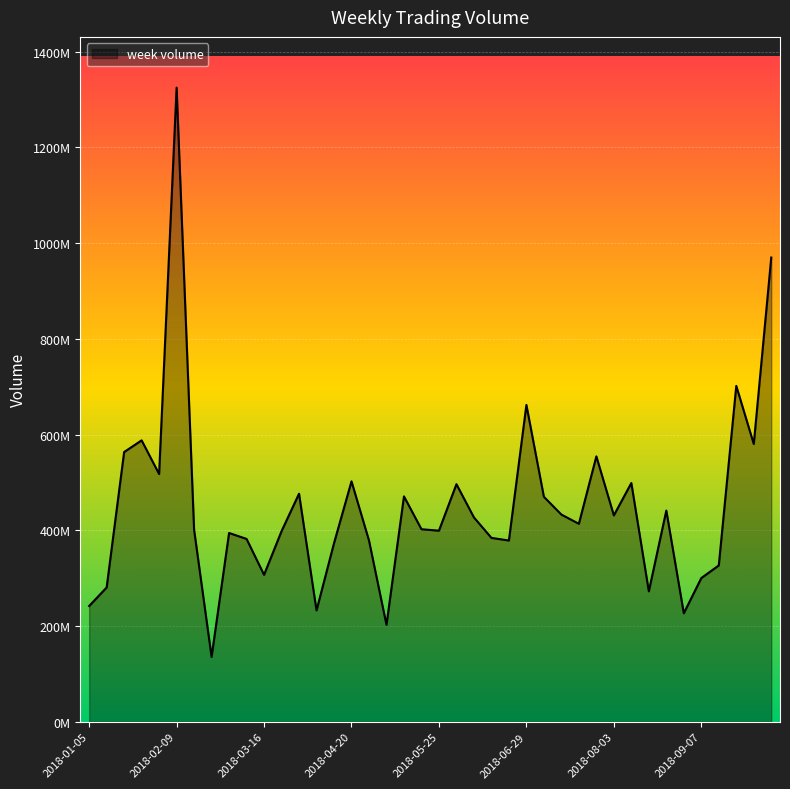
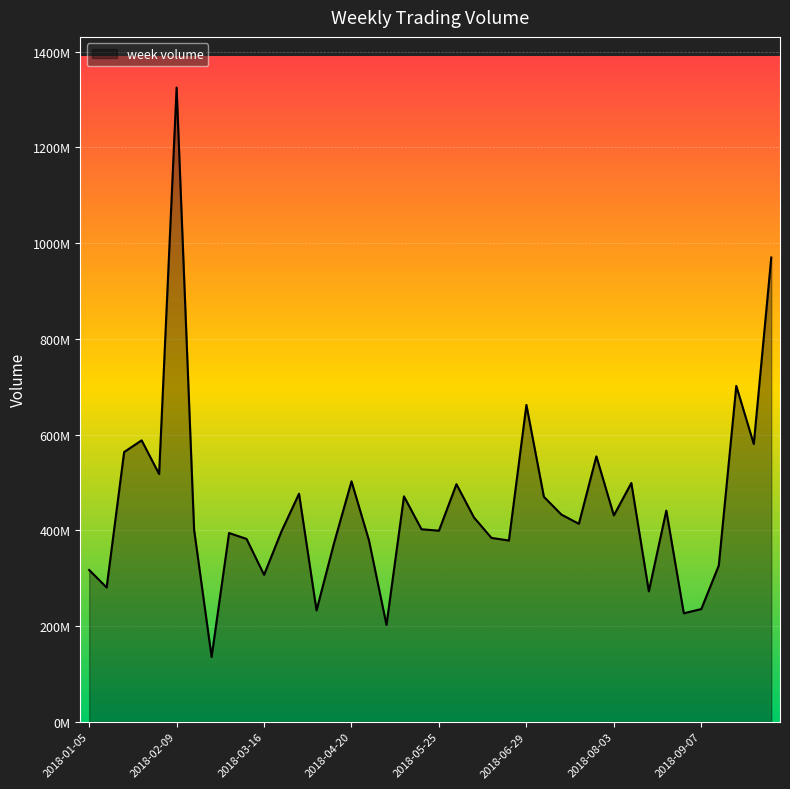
2018-01-05: 240000000 -> 320000000
2018-09-07: 300000000 -> 240000000
